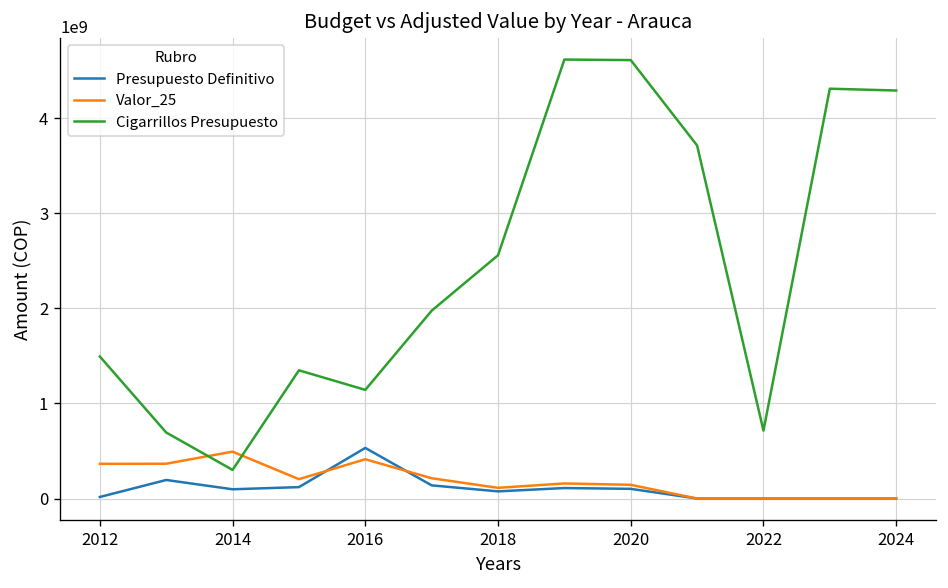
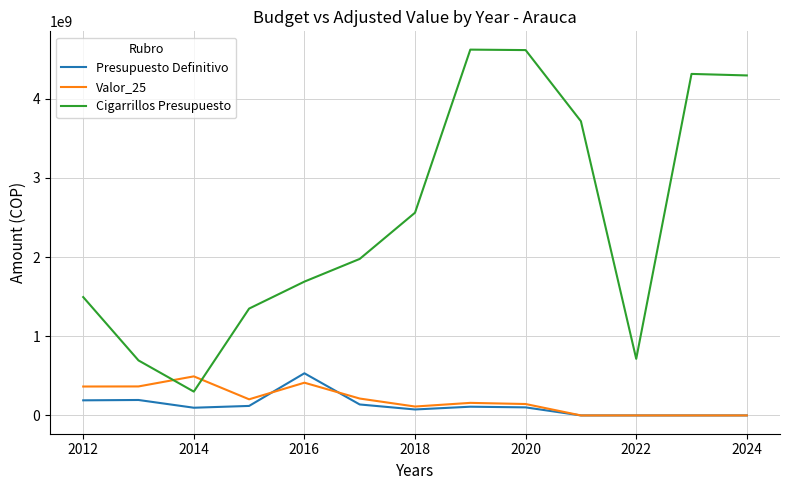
Presupuesto Definitivo, 2012: 0 -> 200000000
Cigarrillos Presupuesto, 2016: 1100000000 -> 1700000000
